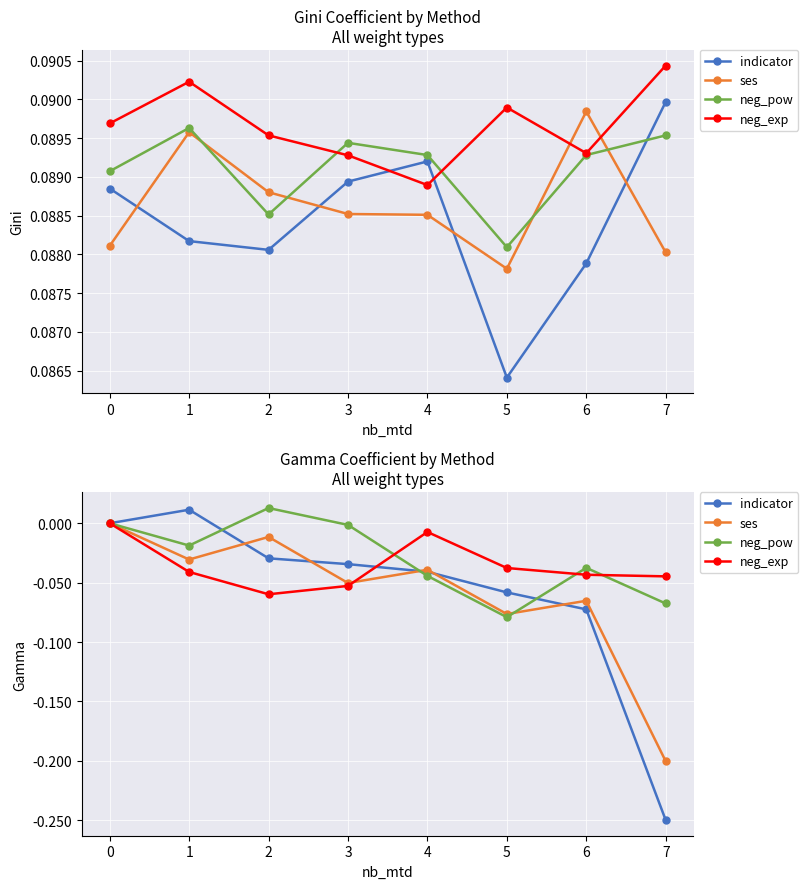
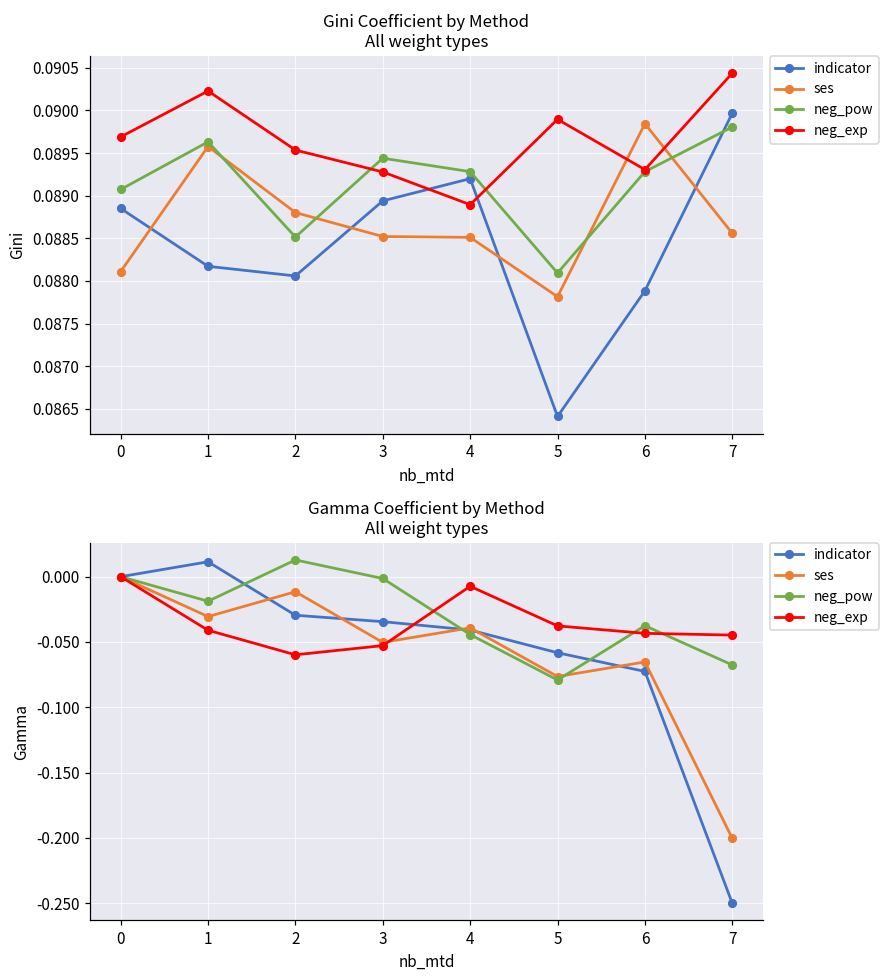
Gini Coefficient by Method All weight types, ses, 7: 0.0880 -> 0.0886
Gini Coefficient by Method All weight types, neg_pow, 7: 0.0895 -> 0.0898
